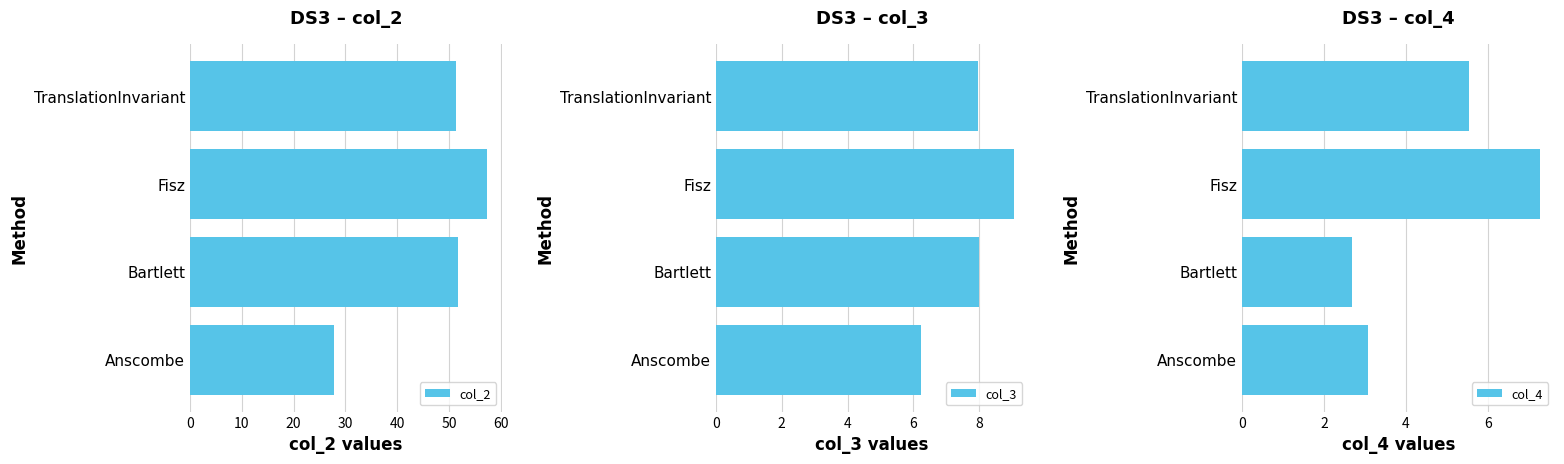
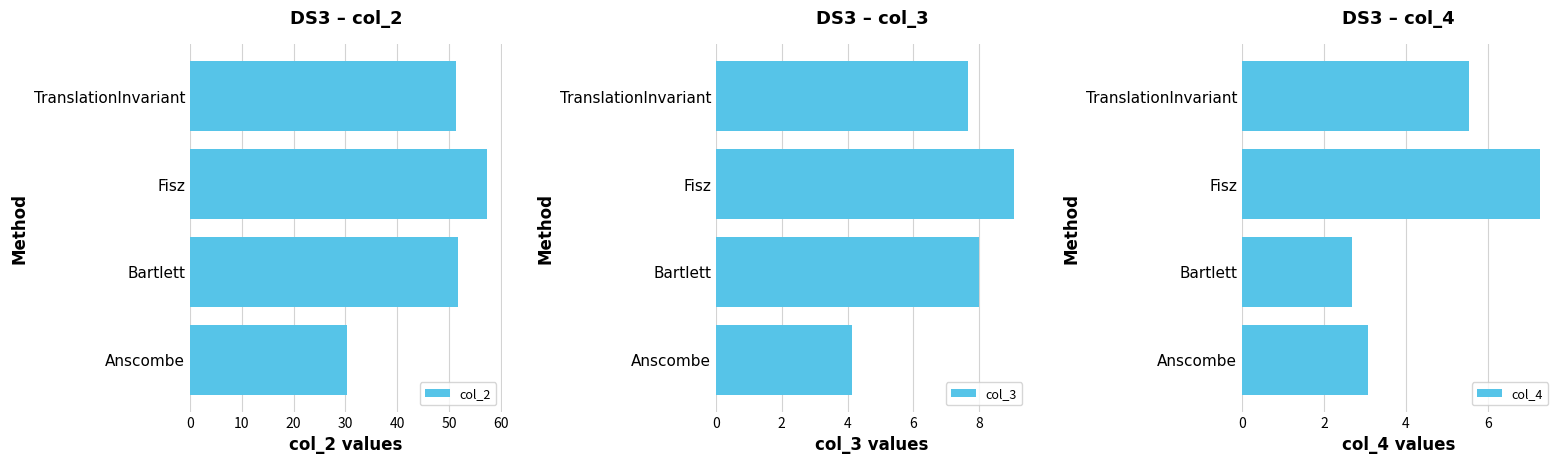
DS3 – col_2, Anscombe: 28 -> 30
DS3 – col_3, TranslationInvariant: 8.0 -> 7.7
DS3 – col_3, Anscombe: 6.2 -> 4.1
